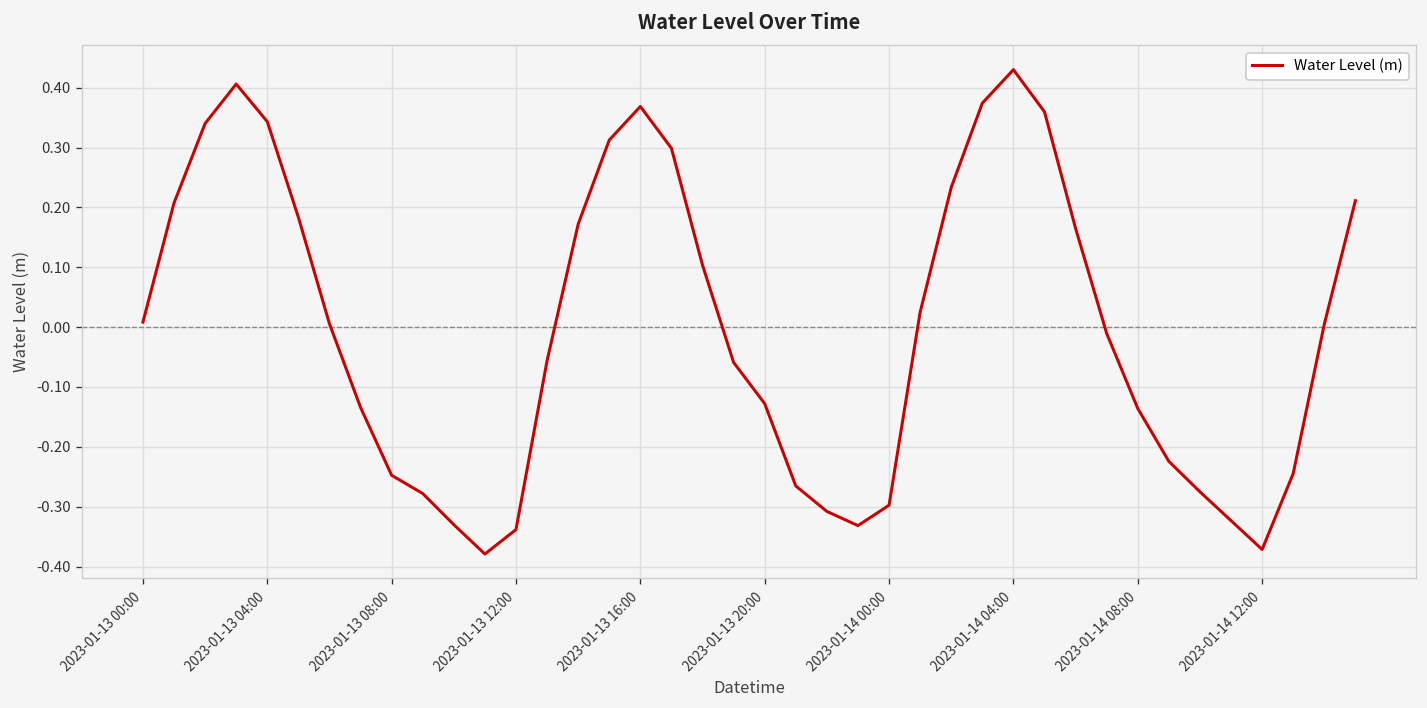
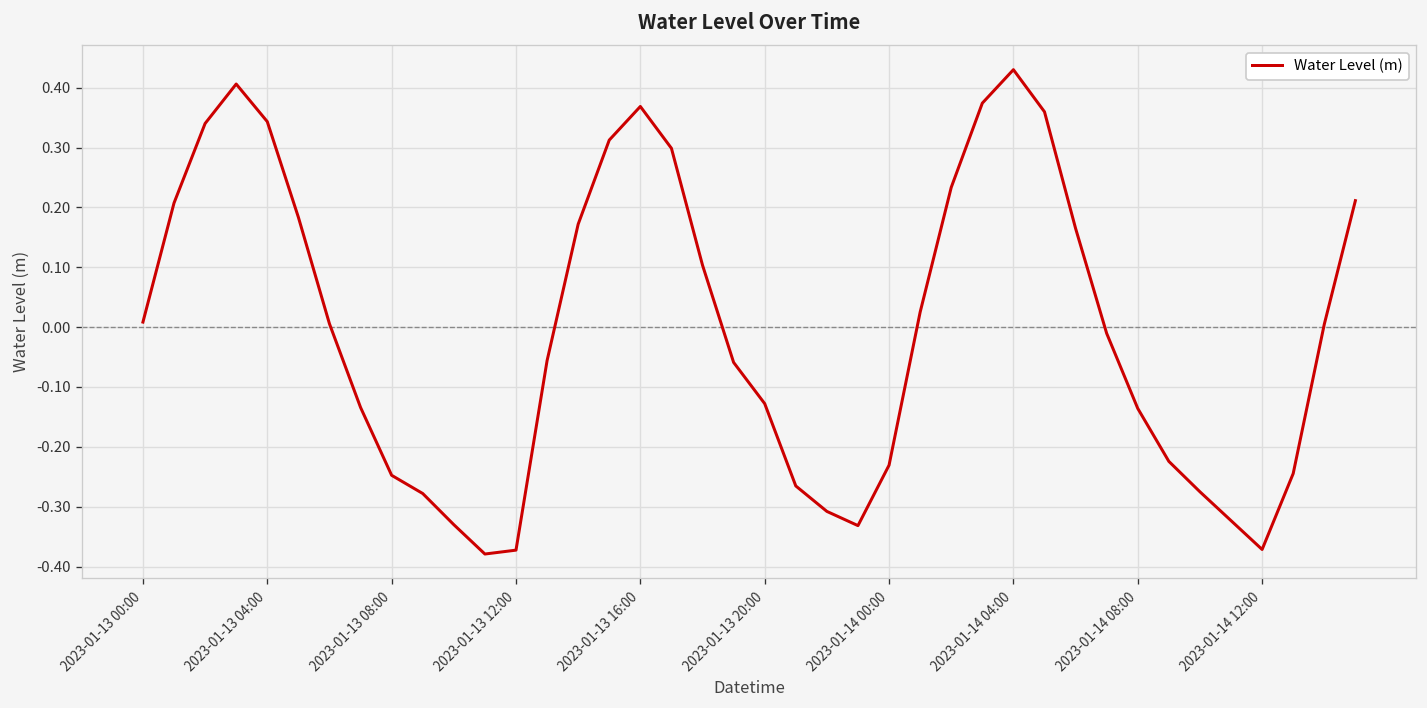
2023-01-13 12:00: -0.34 -> -0.37
2023-01-14 00:00: -0.30 -> -0.23
